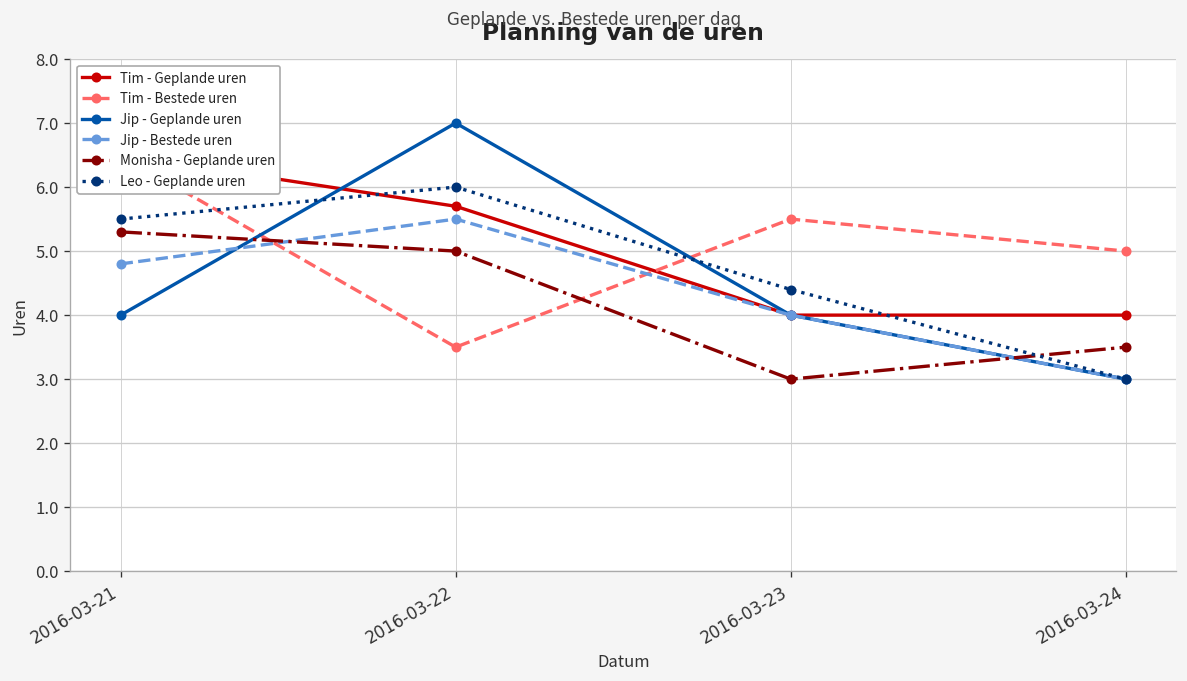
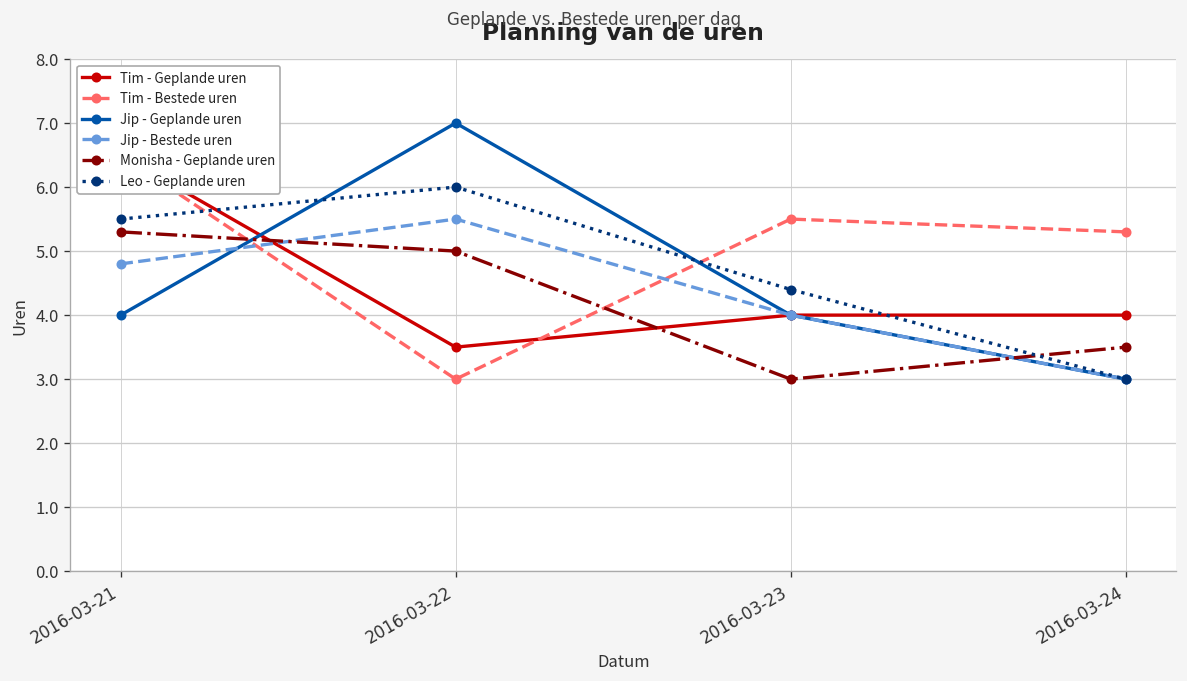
Tim - Geplande uren, 2016-03-22: 5.7 -> 3.5
Tim - Bestede uren, 2016-03-22: 3.5 -> 3.0
Tim - Bestede uren, 2016-03-24: 5.0 -> 5.3
